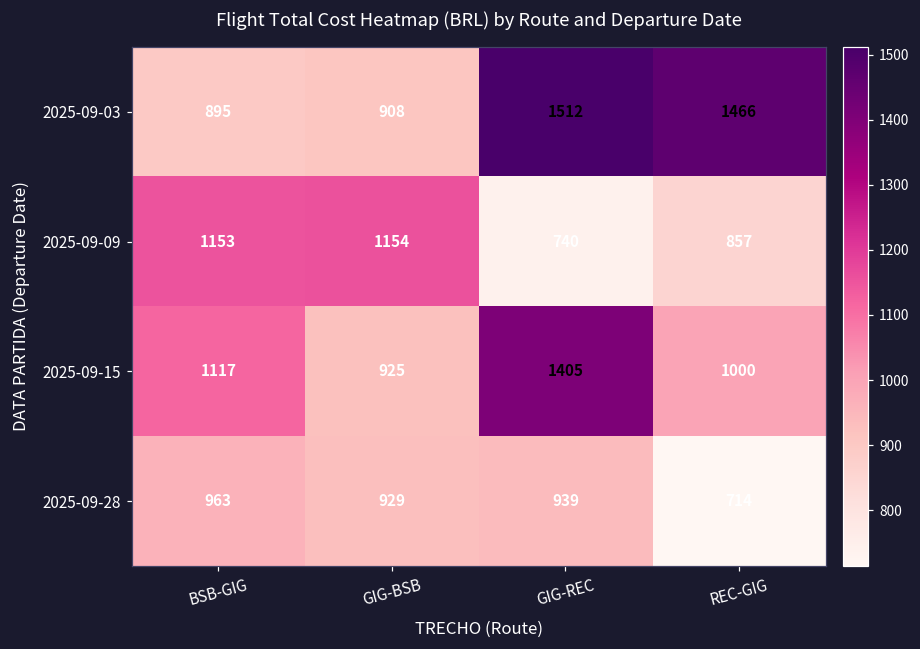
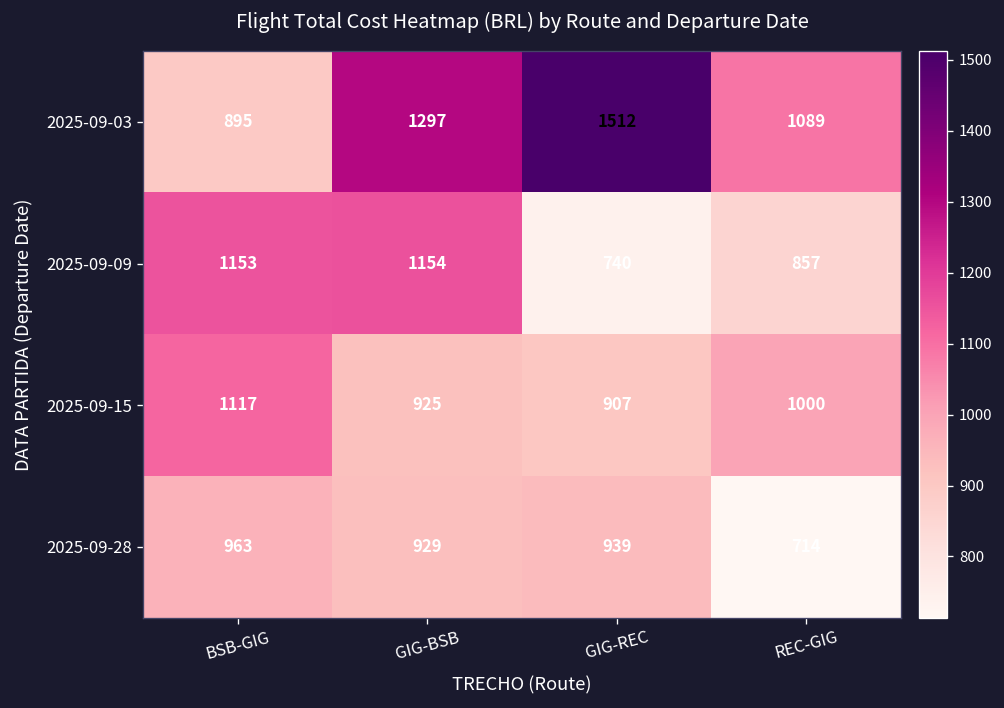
2025-09-03, GIG-BSB: 908 -> 1297
2025-09-03, REC-GIG: 1466 -> 1089
2025-09-15, GIG-REC: 1405 -> 907
